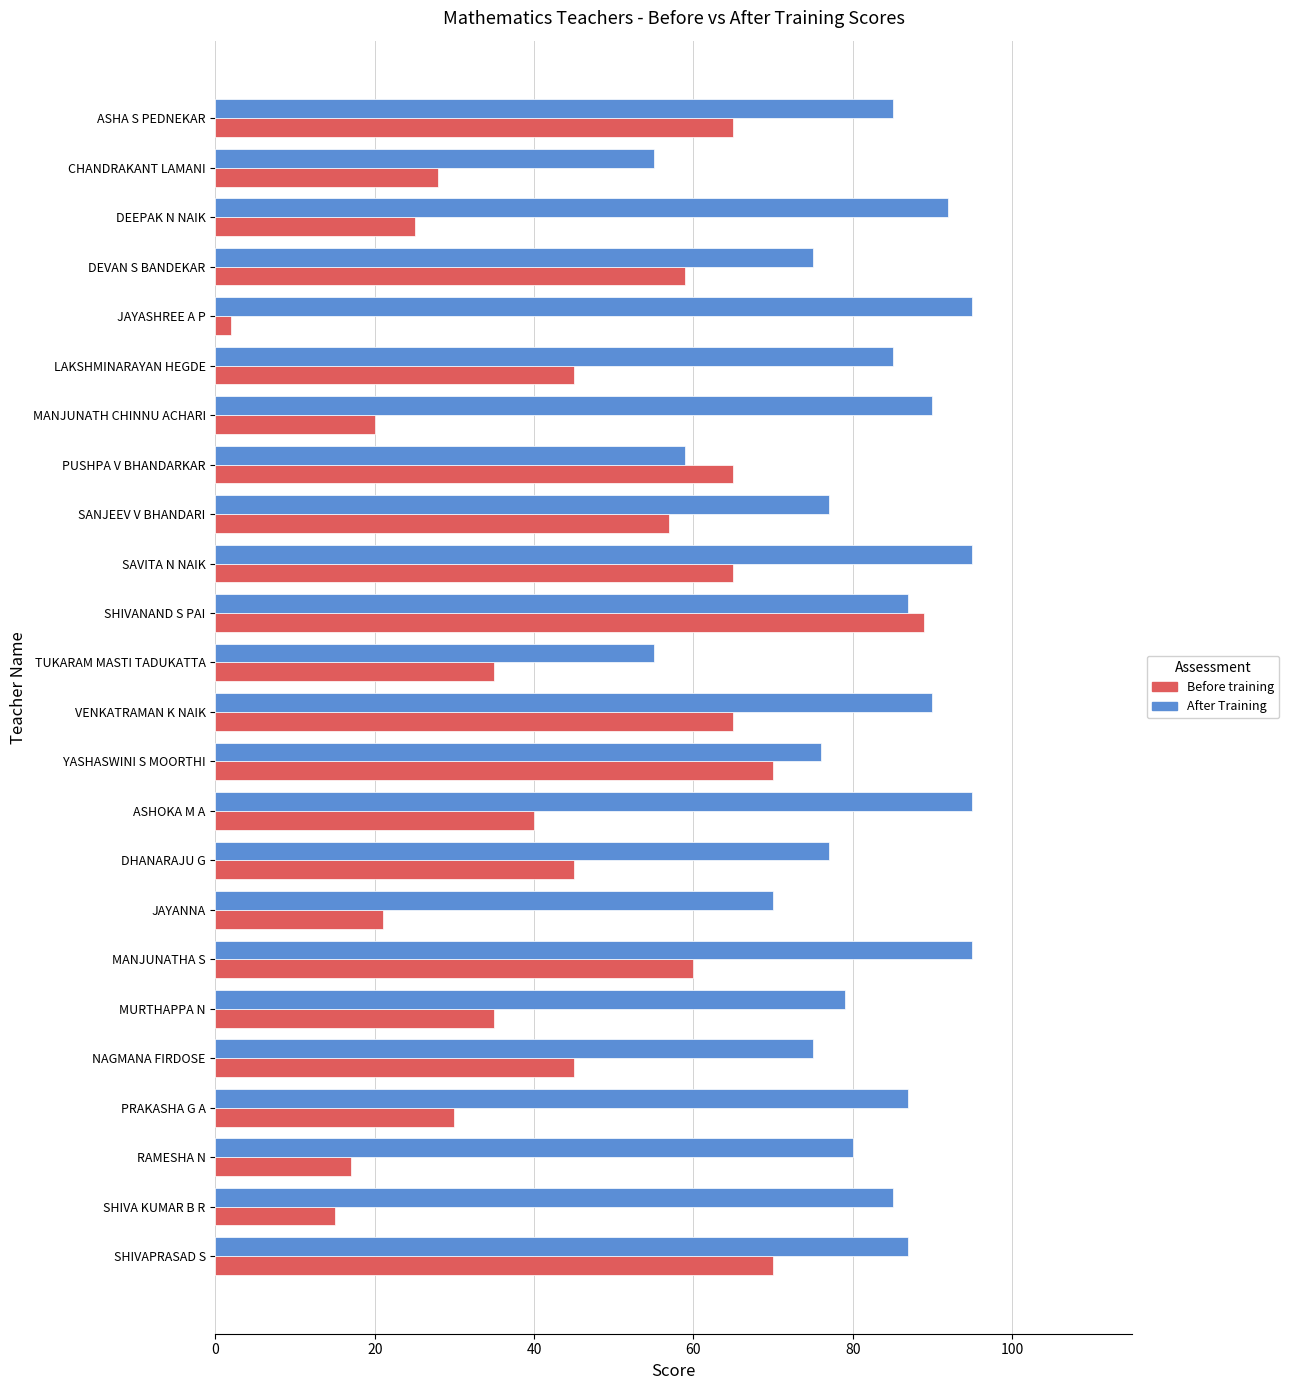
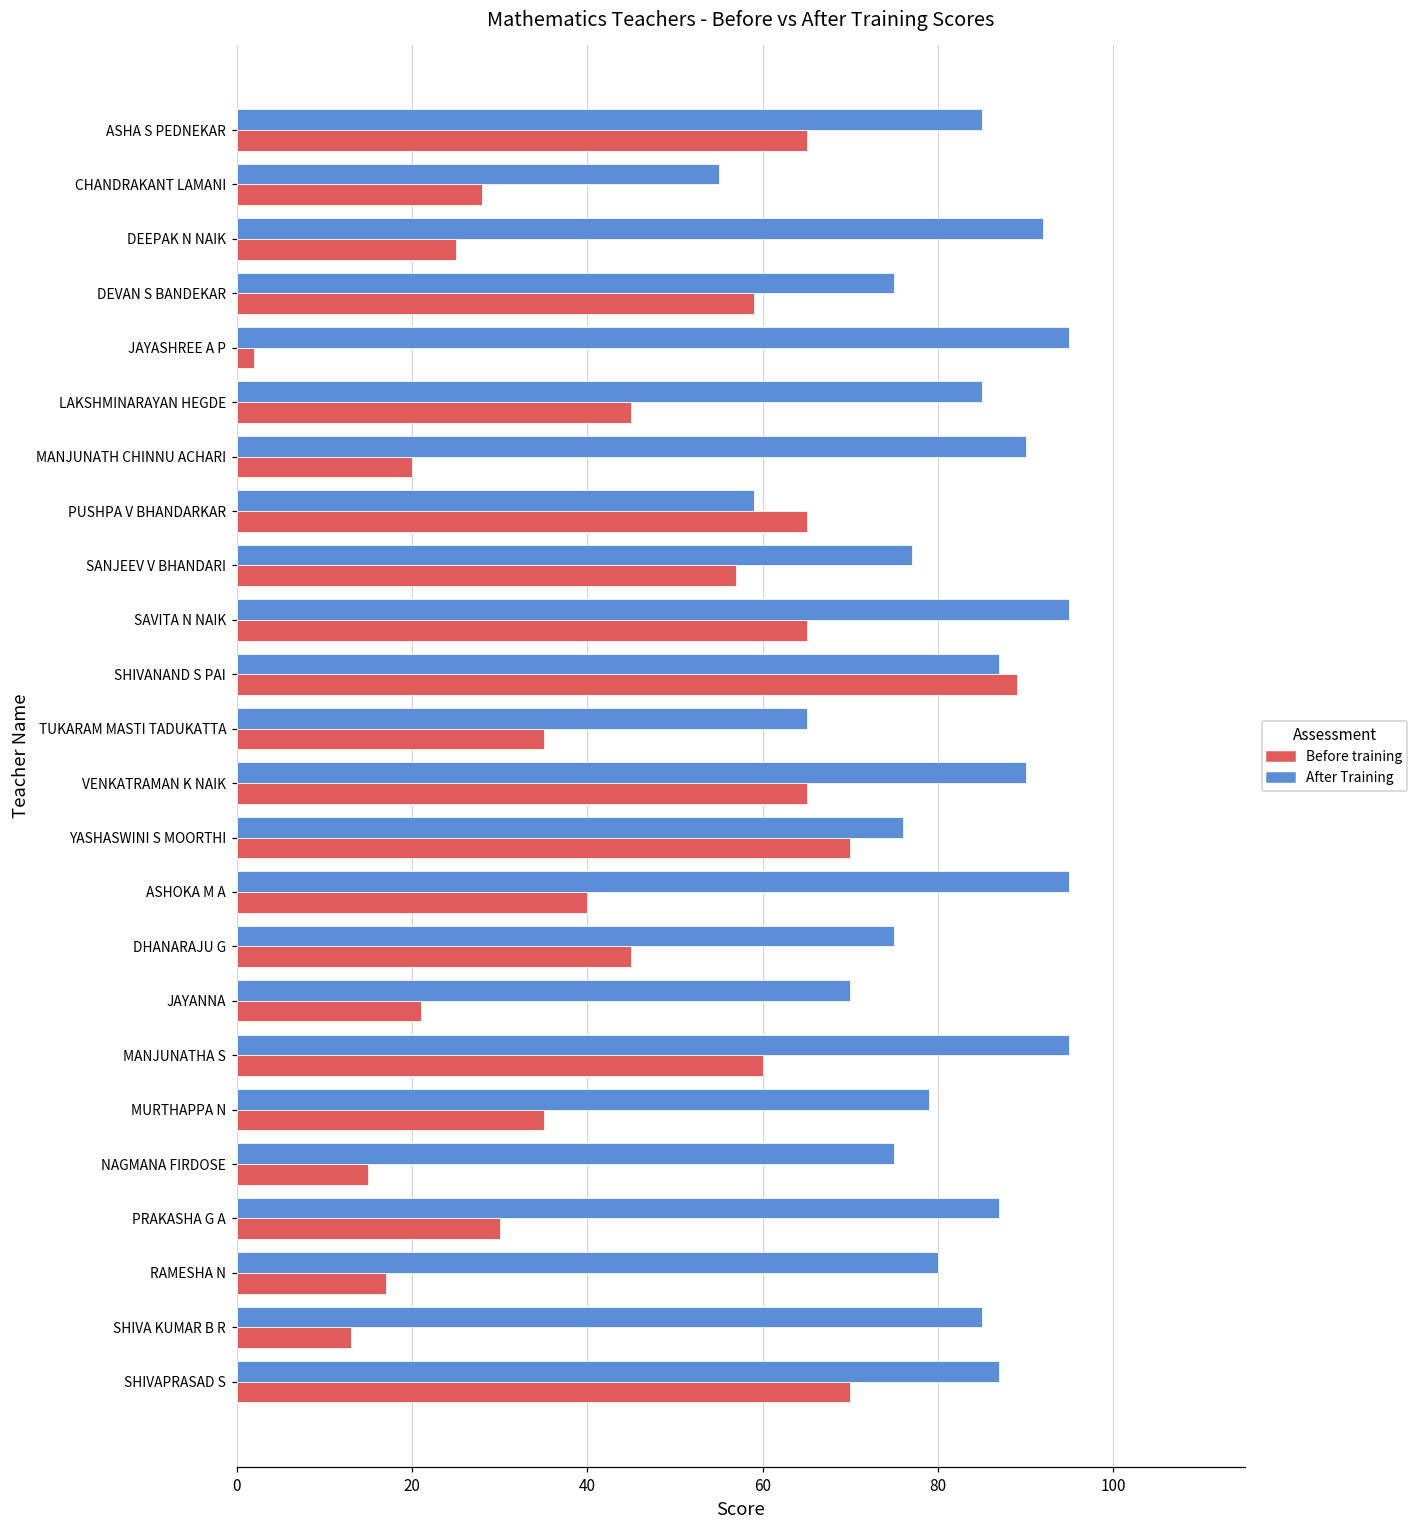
After Training, TUKARAM MASTI TADUKATTA: 55 -> 65
After Training, DHANARAJU G: 77 -> 75
Before training, NAGMANA FIRDOSE: 45 -> 15
Before training, SHIVA KUMAR B R: 15 -> 13
